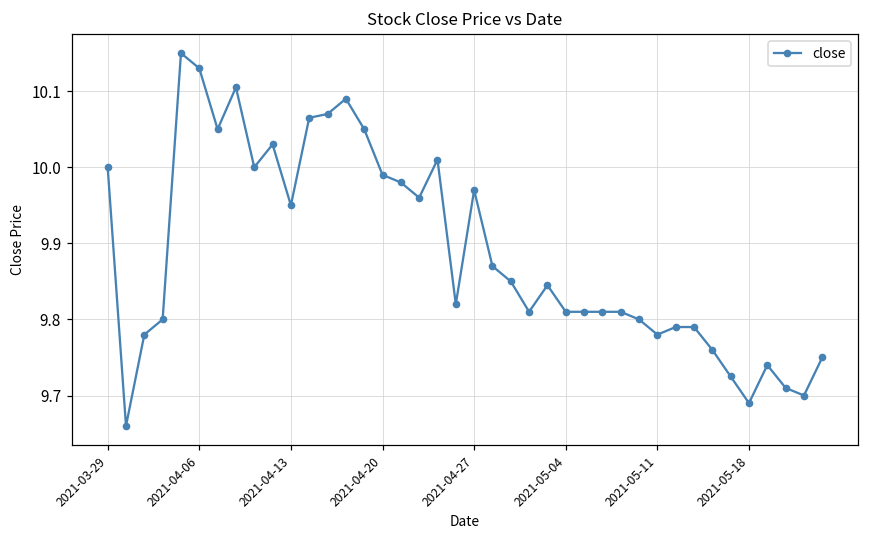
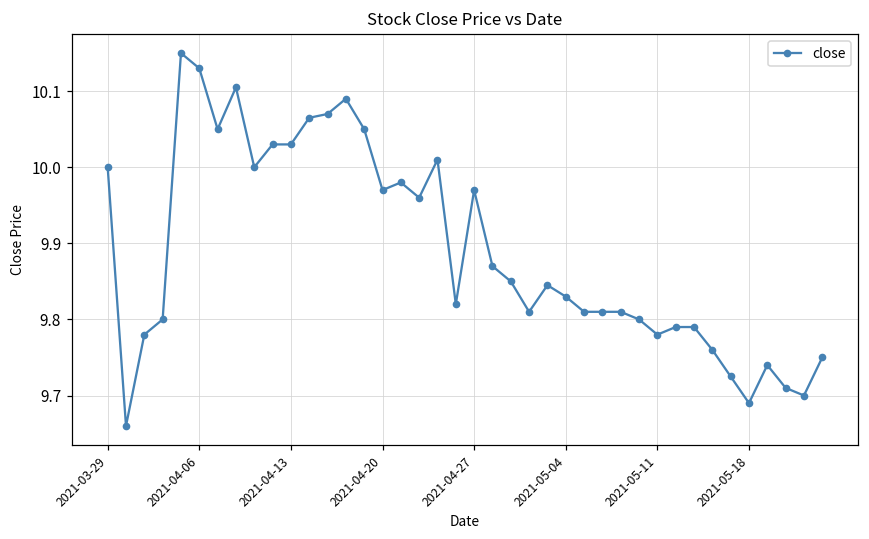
2021-04-13: 9.95 -> 10.03
2021-04-20: 9.99 -> 9.97
2021-05-04: 9.81 -> 9.83
